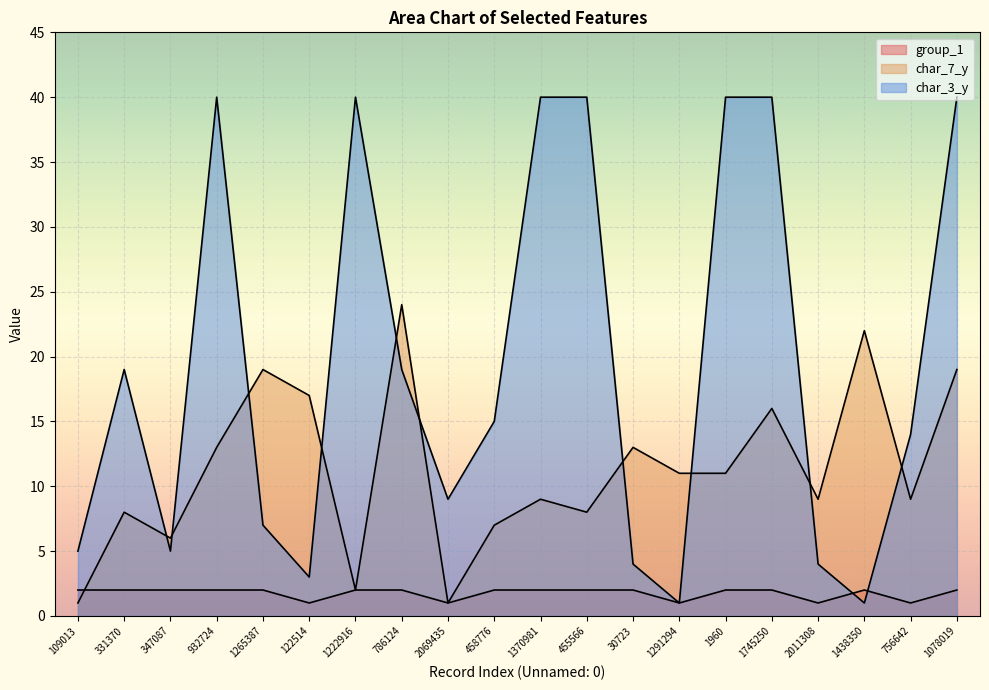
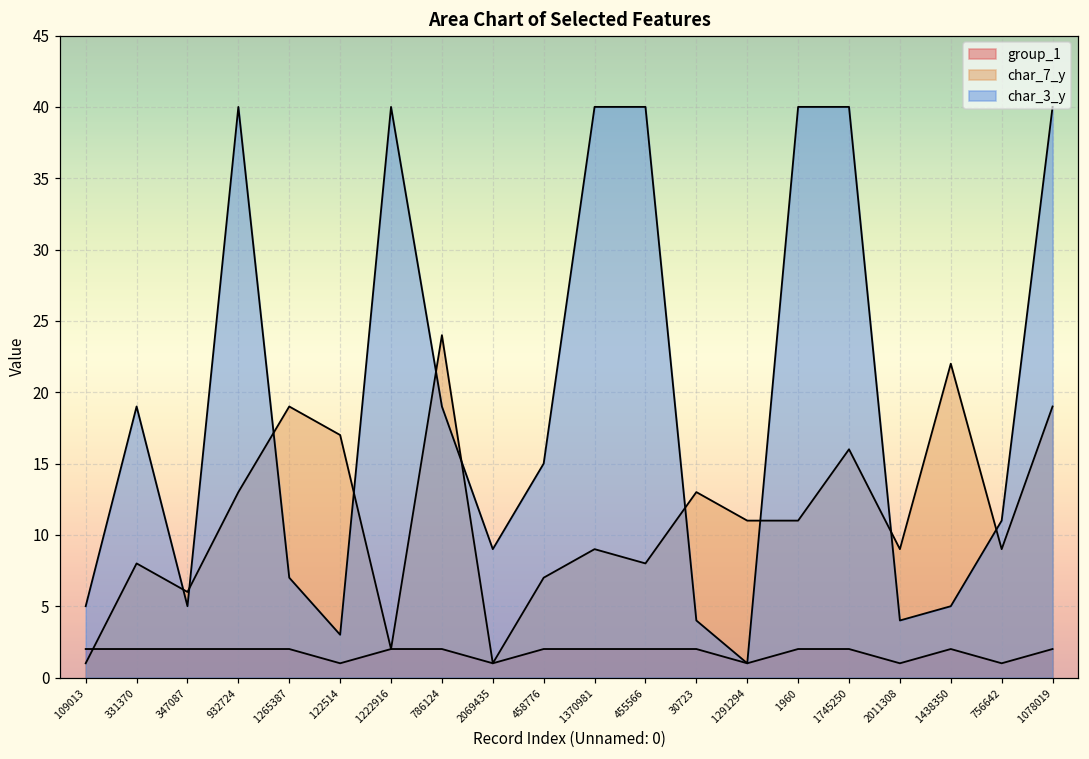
char_3_y, 1438350: 1 -> 5
char_3_y, 756642: 14 -> 11
